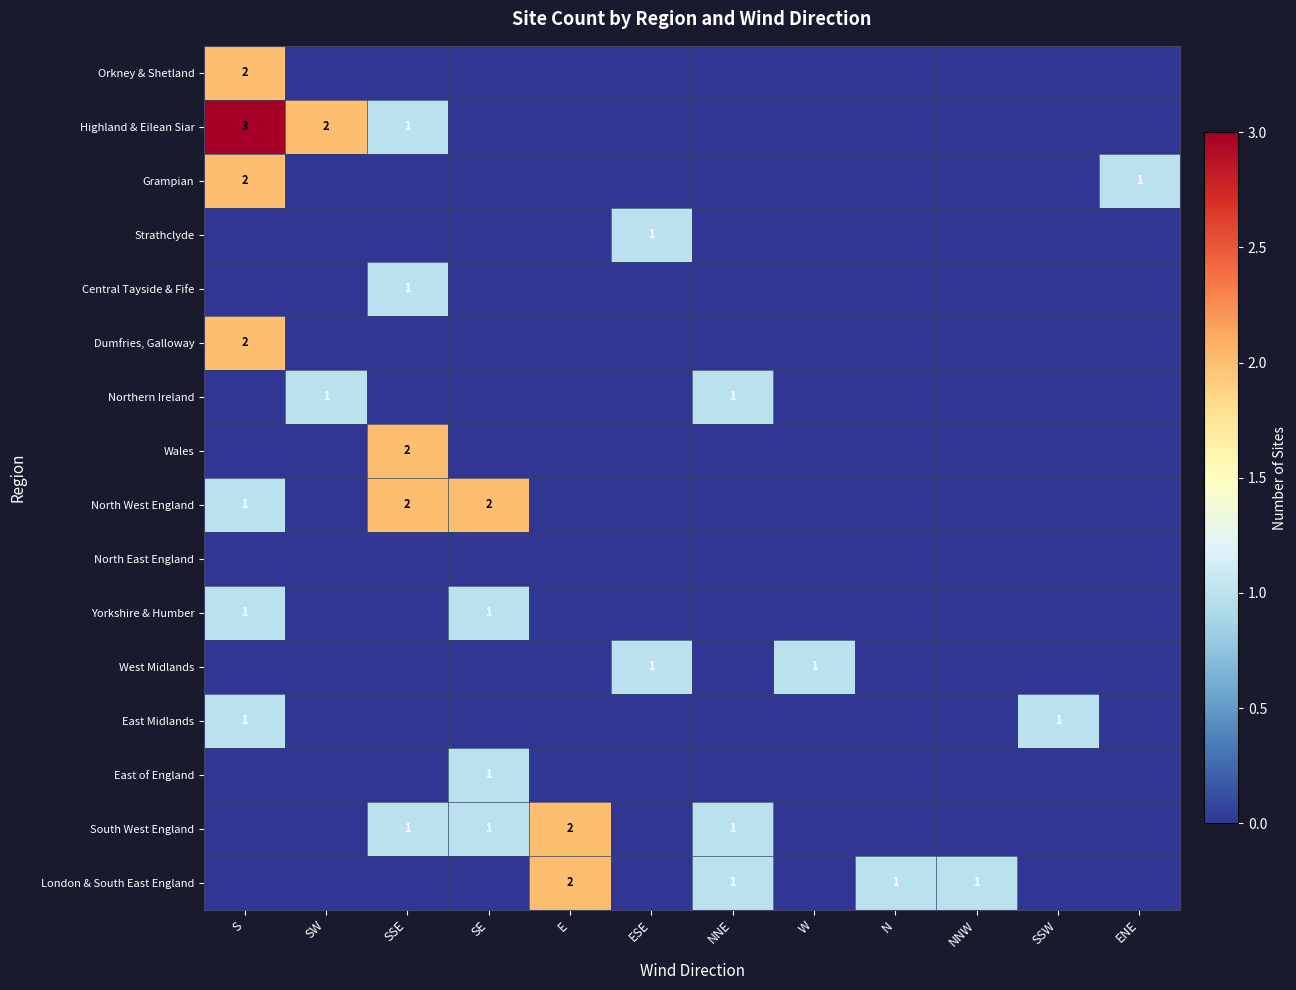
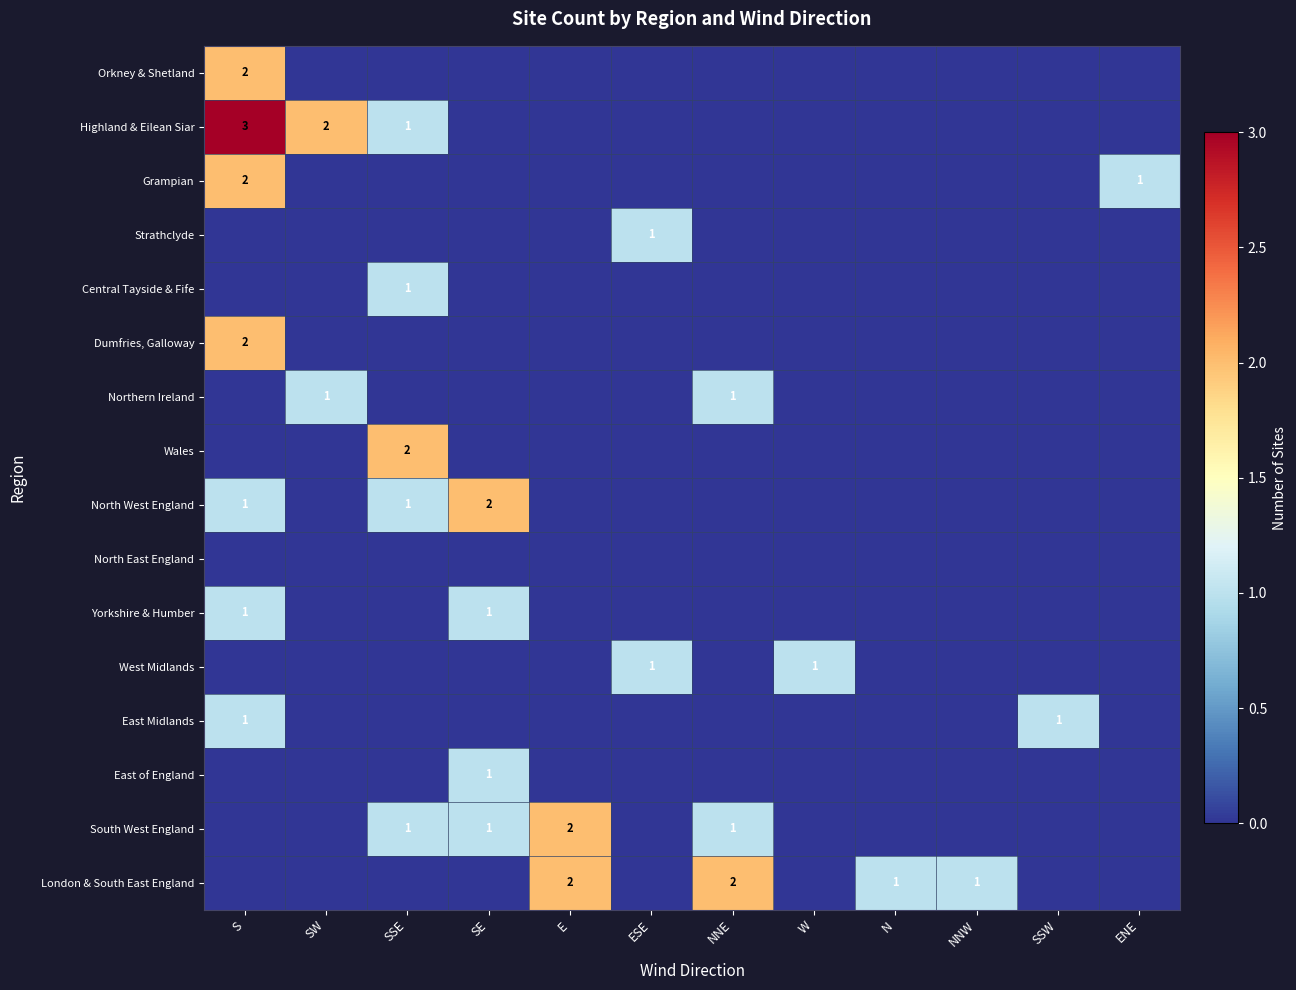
North West England, SSE: 2 -> 1
London & South East England, NNE: 1 -> 2
